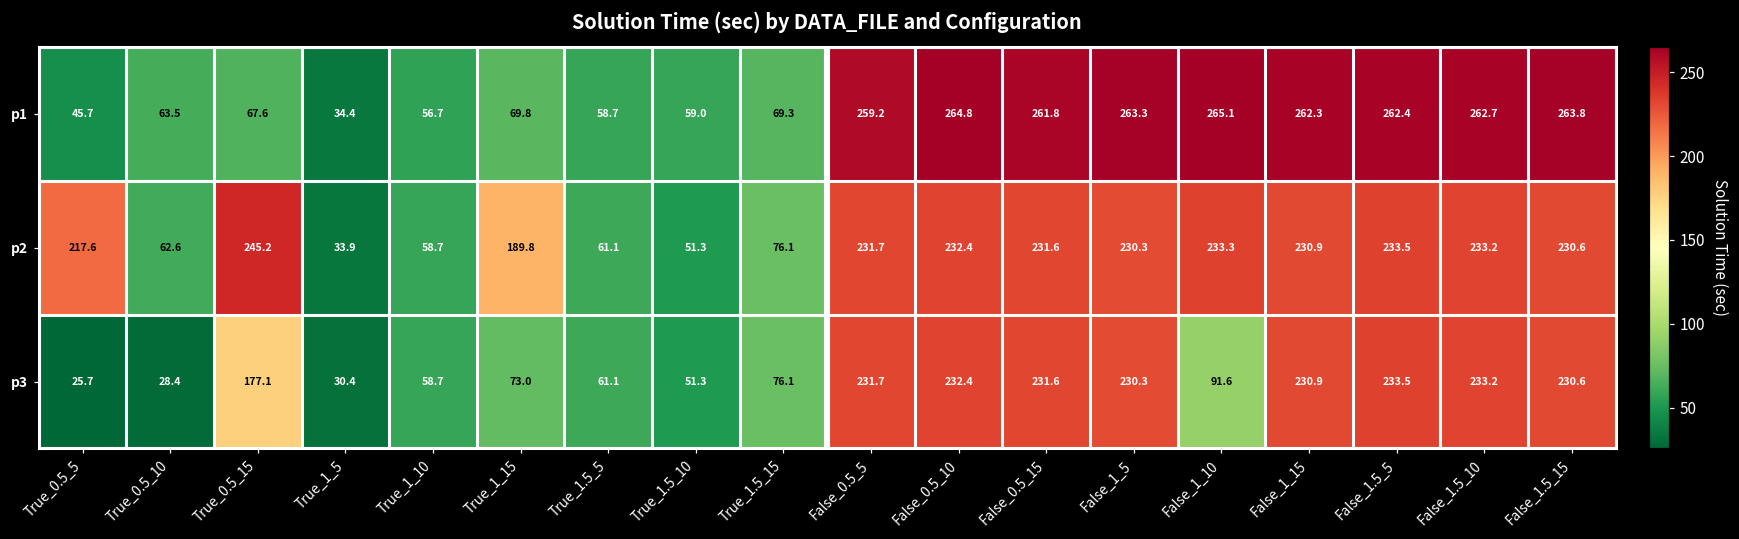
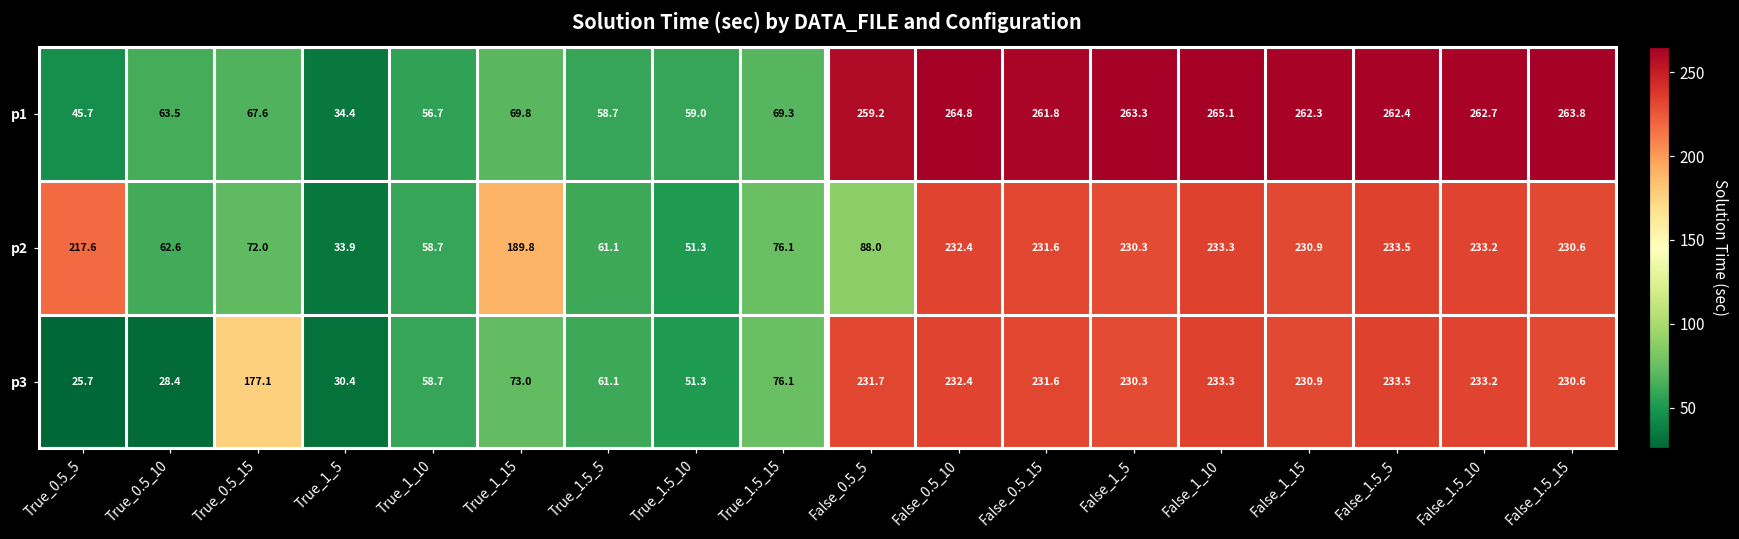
p2, True_0.5_15: 245.2 -> 72.0
p2, False_0.5_5: 231.7 -> 88.0
p3, False_1_10: 91.6 -> 233.3
